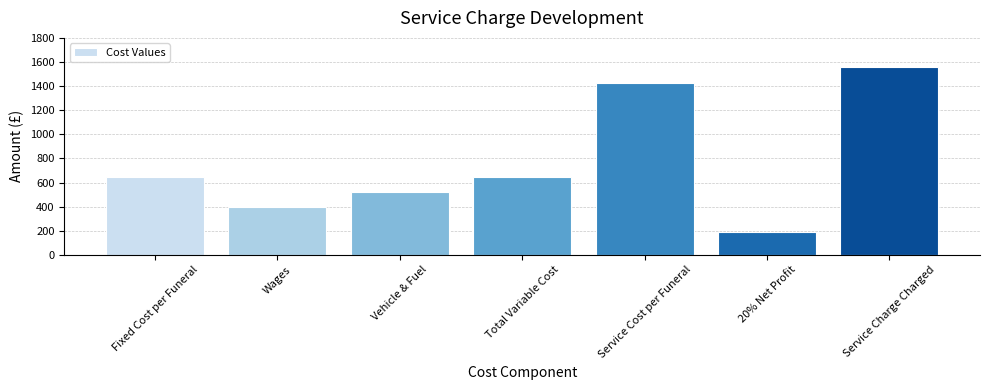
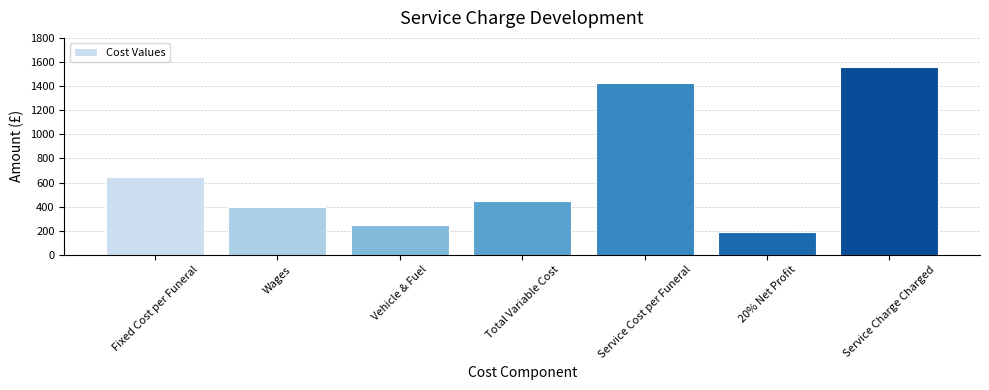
Vehicle & Fuel: 520 -> 250
Total Variable Cost: 650 -> 450
